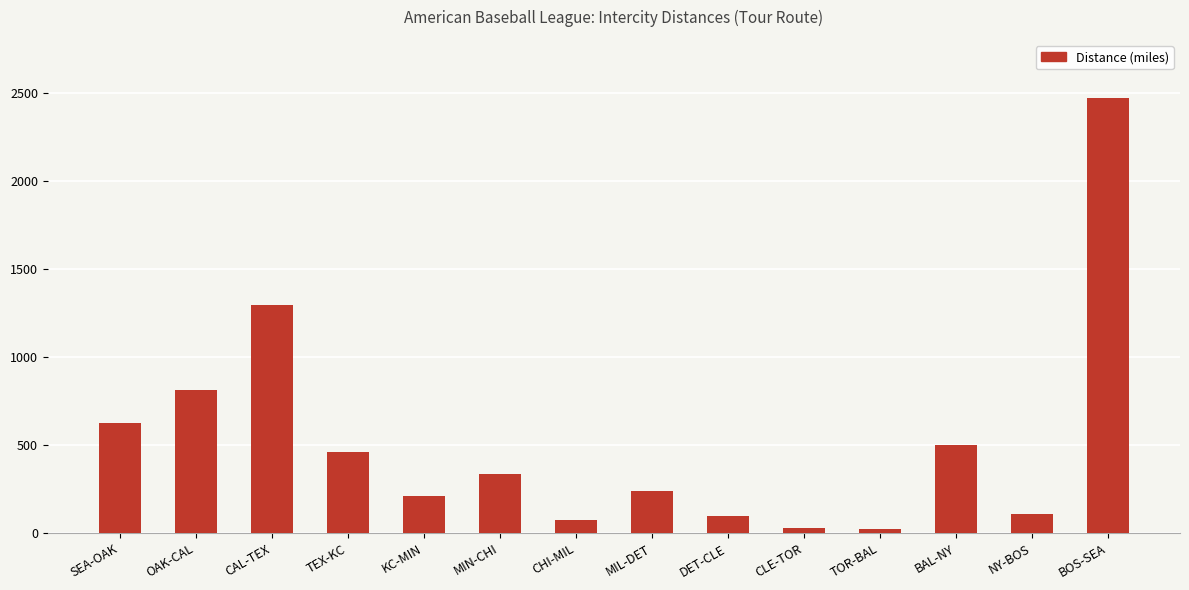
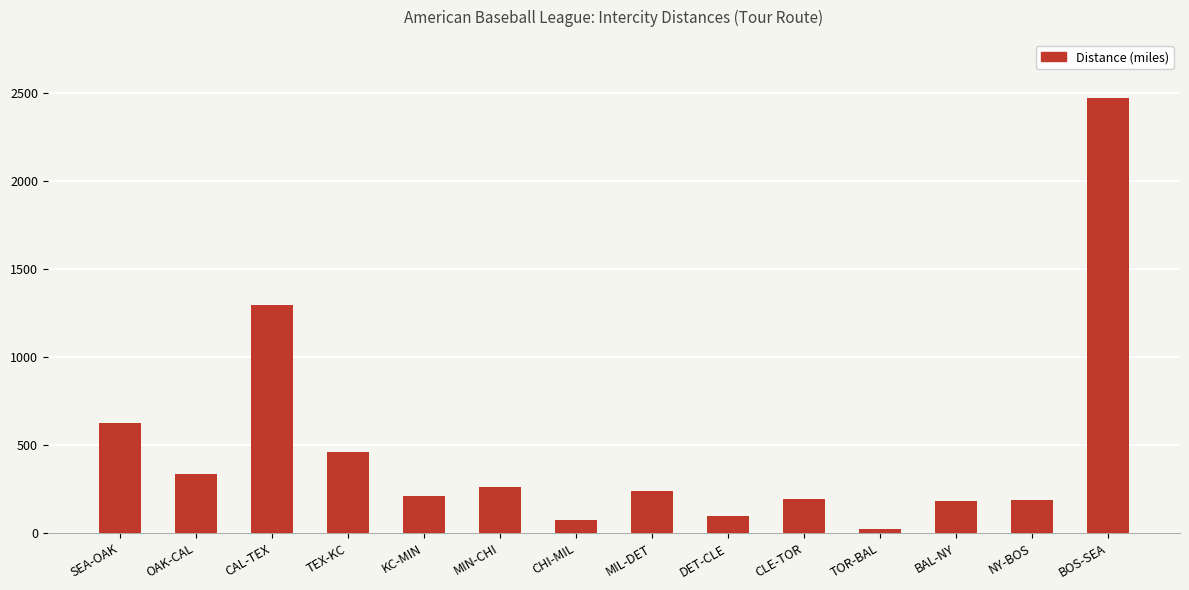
OAK-CAL: 810 -> 340
MIN-CHI: 330 -> 260
CLE-TOR: 30 -> 190
BAL-NY: 500 -> 180
NY-BOS: 110 -> 190
